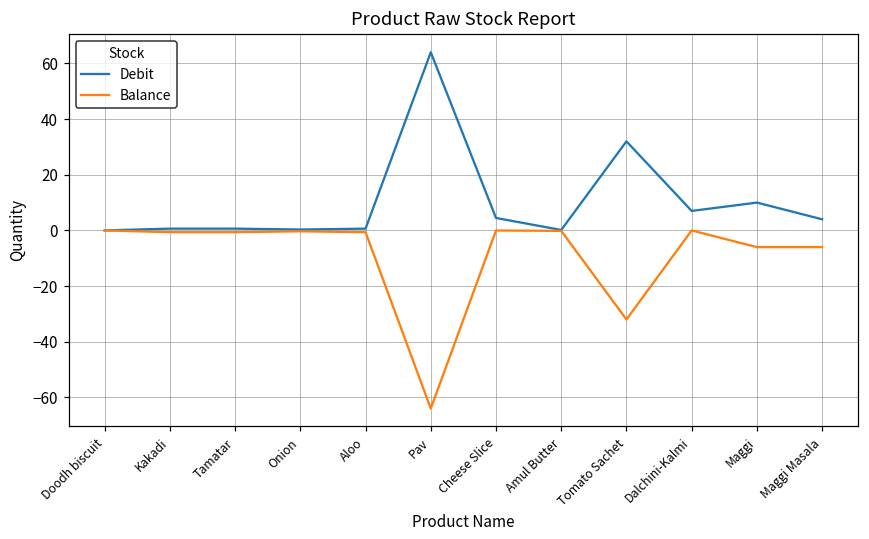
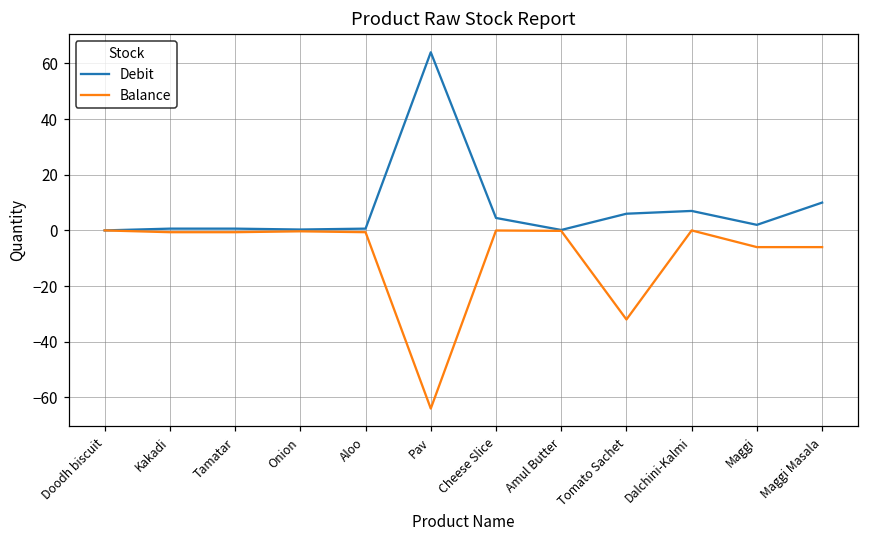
Debit, Tomato Sachet: 32 -> 6
Debit, Maggi: 10 -> 2
Debit, Maggi Masala: 4 -> 10
